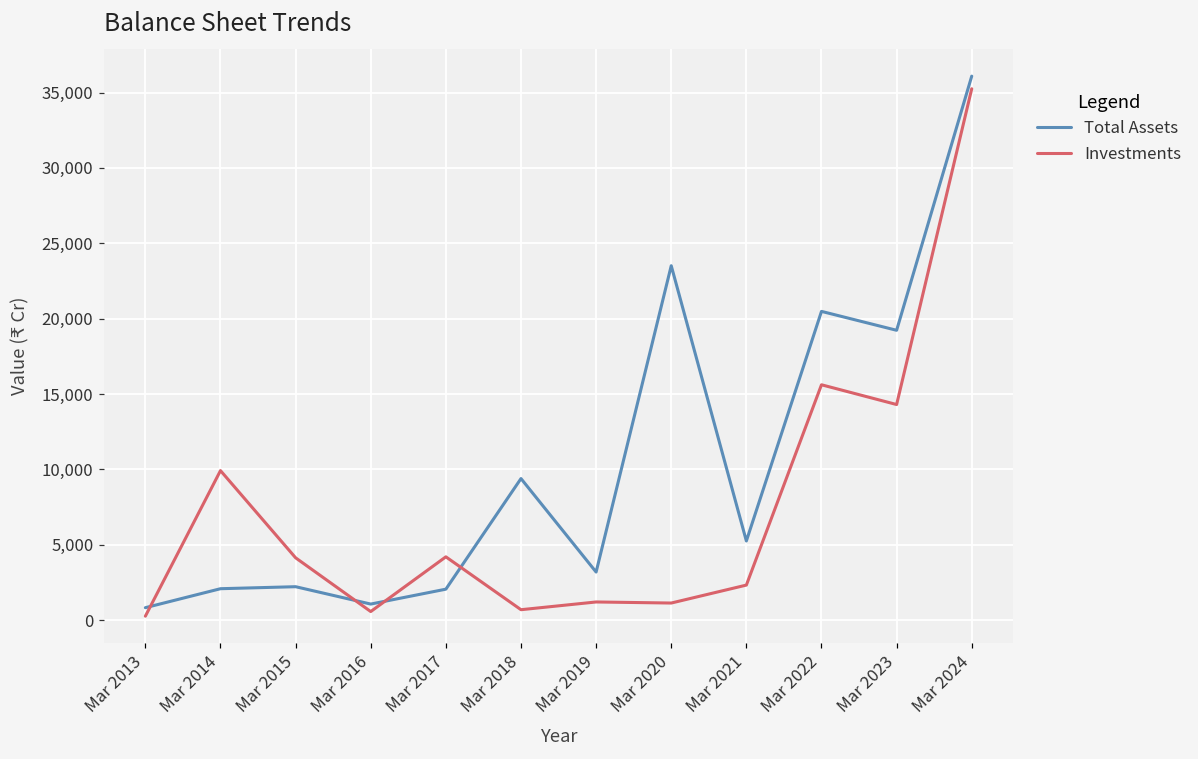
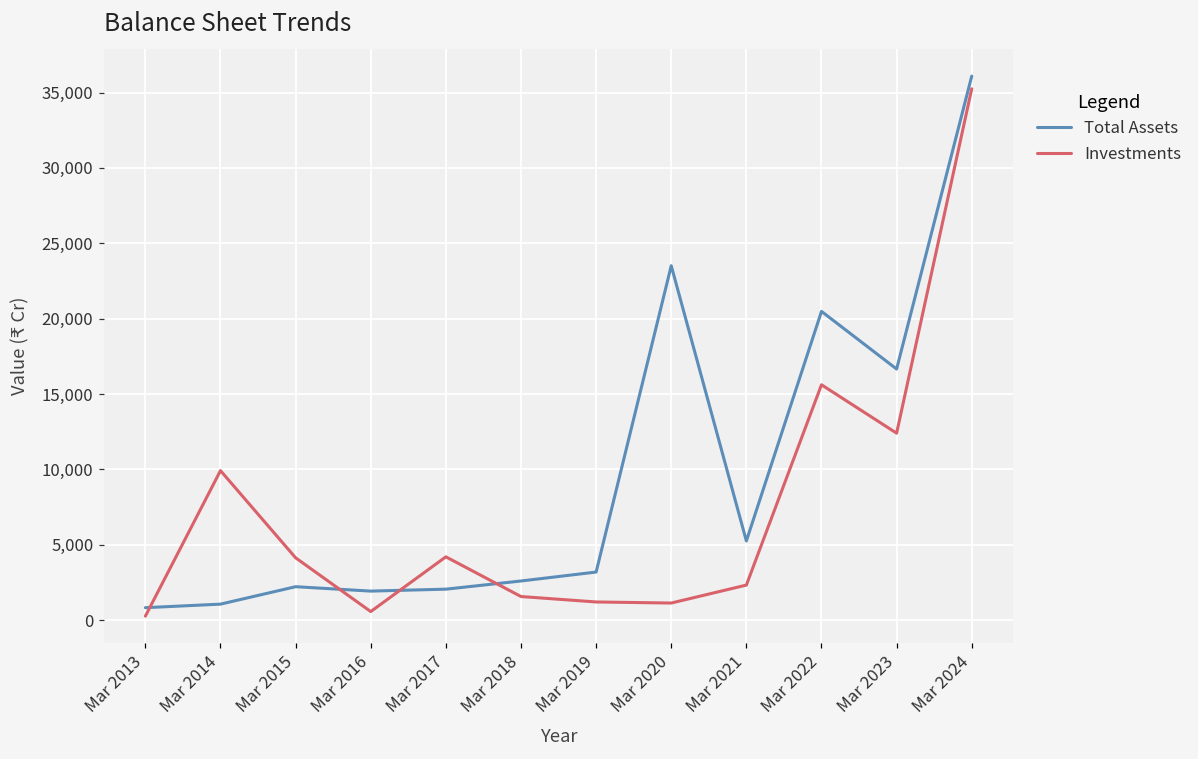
Total Assets, Mar 2014: 2,100 -> 1,100
Total Assets, Mar 2016: 1,100 -> 1,900
Total Assets, Mar 2018: 9,400 -> 2,600
Investments, Mar 2018: 700 -> 1,600
Total Assets, Mar 2023: 19,200 -> 16,700
Investments, Mar 2023: 14,300 -> 12,400
